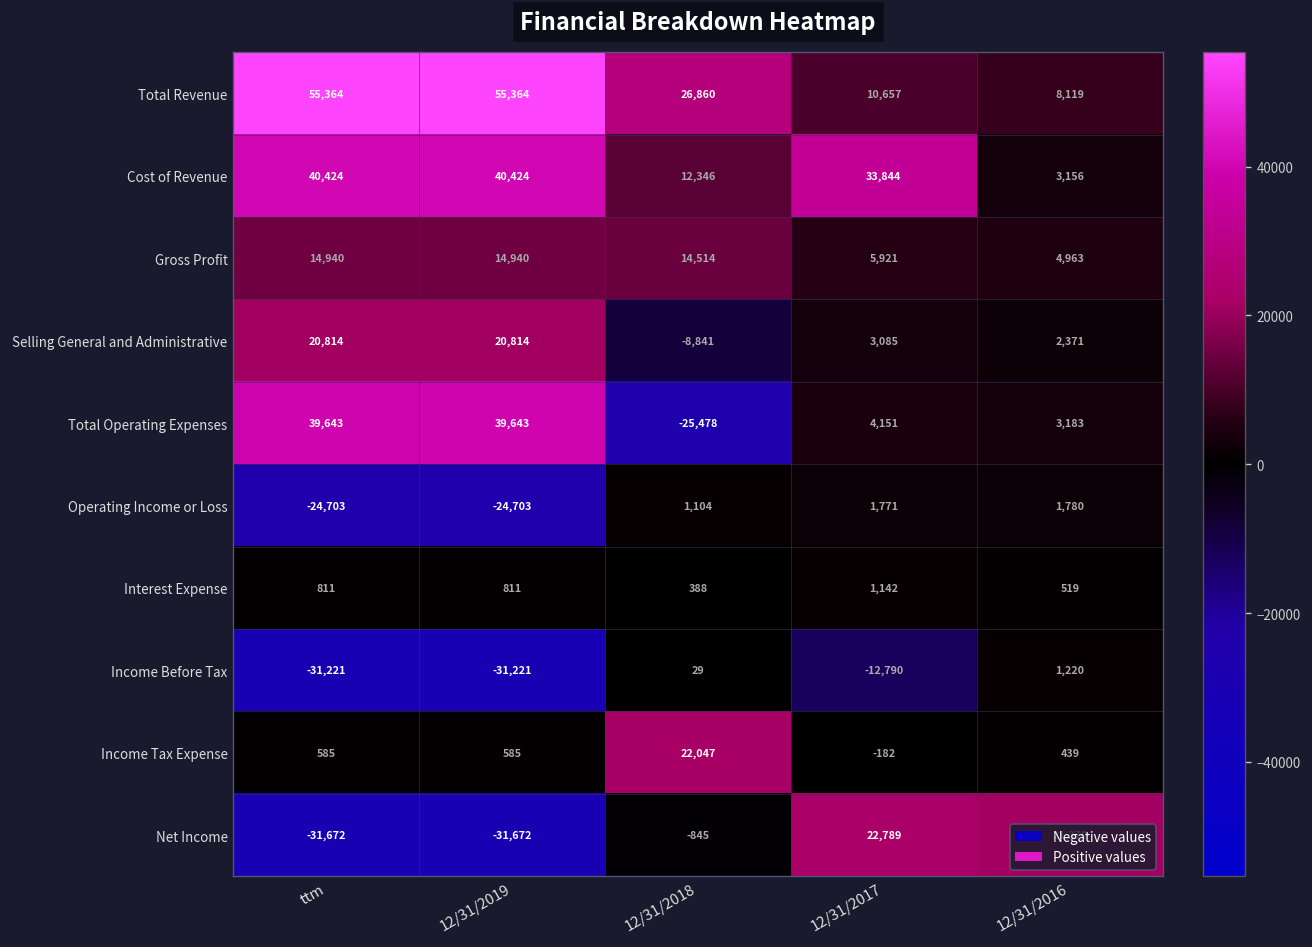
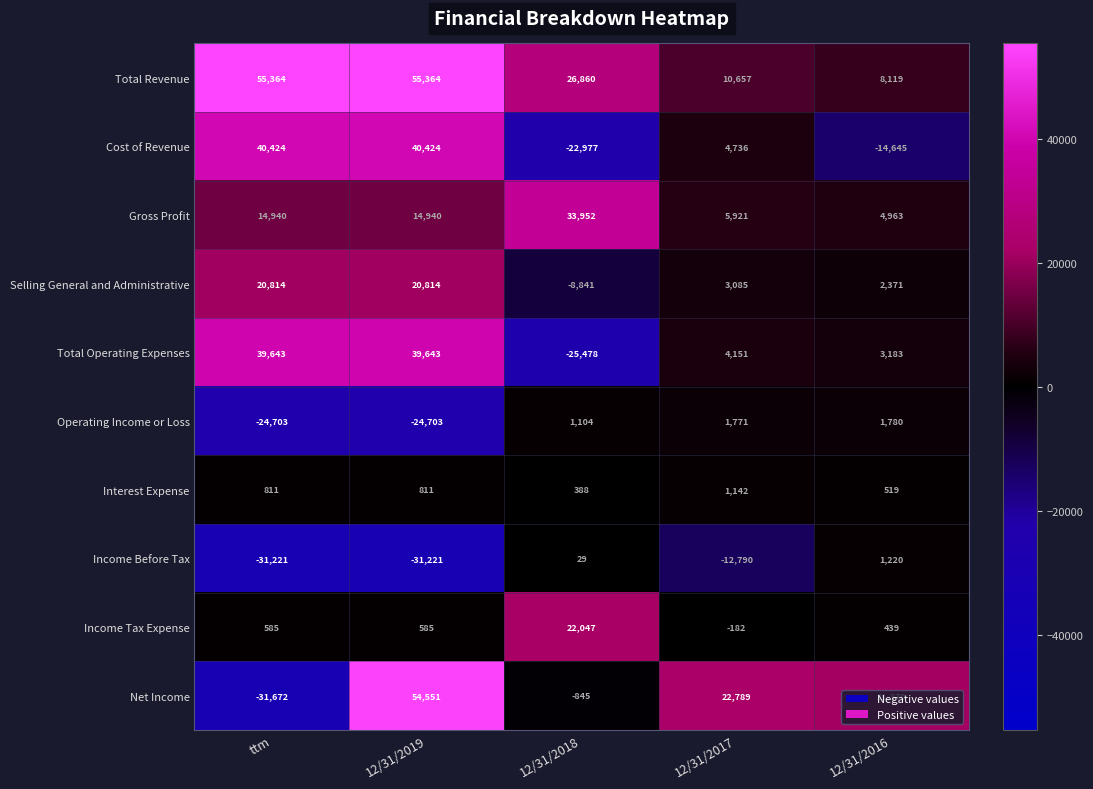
Cost of Revenue, 12/31/2018: 12,346 -> -22,977
Cost of Revenue, 12/31/2017: 33,844 -> 4,736
Cost of Revenue, 12/31/2016: 3,156 -> -14,645
Gross Profit, 12/31/2018: 14,514 -> 33,952
Net Income, 12/31/2019: -31,672 -> 54,551
